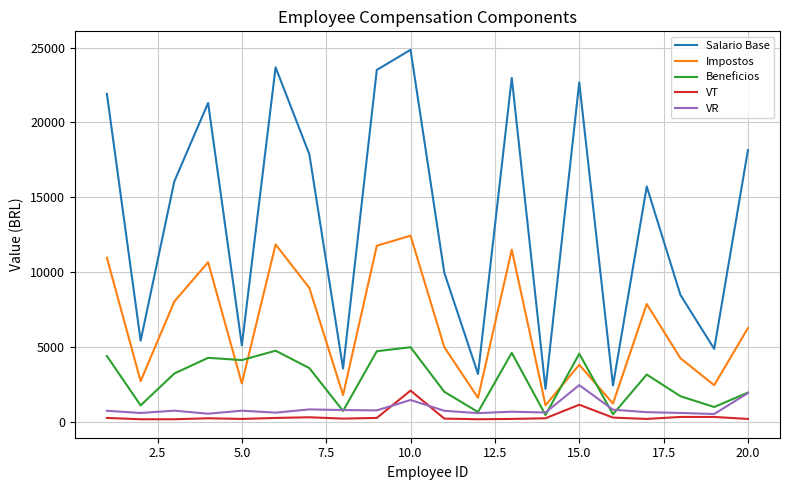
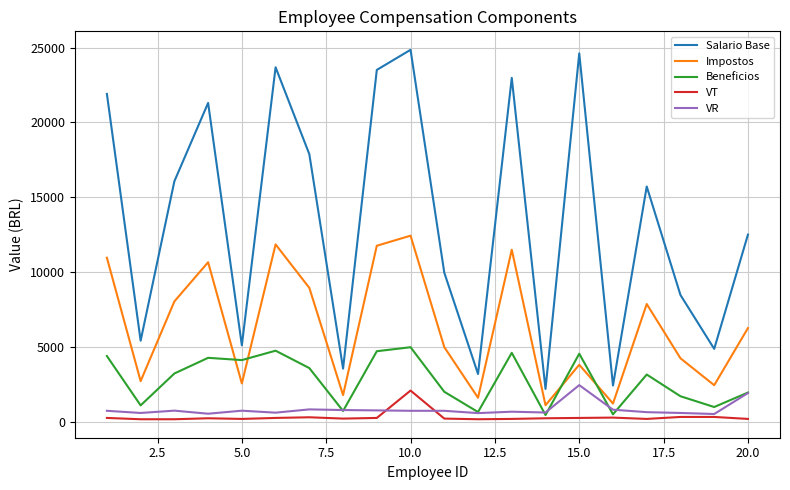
VR, 10.0: 1400 -> 700
Salario Base, 15.0: 22700 -> 24600
VT, 15.0: 1100 -> 200
Salario Base, 20.0: 18200 -> 12500
